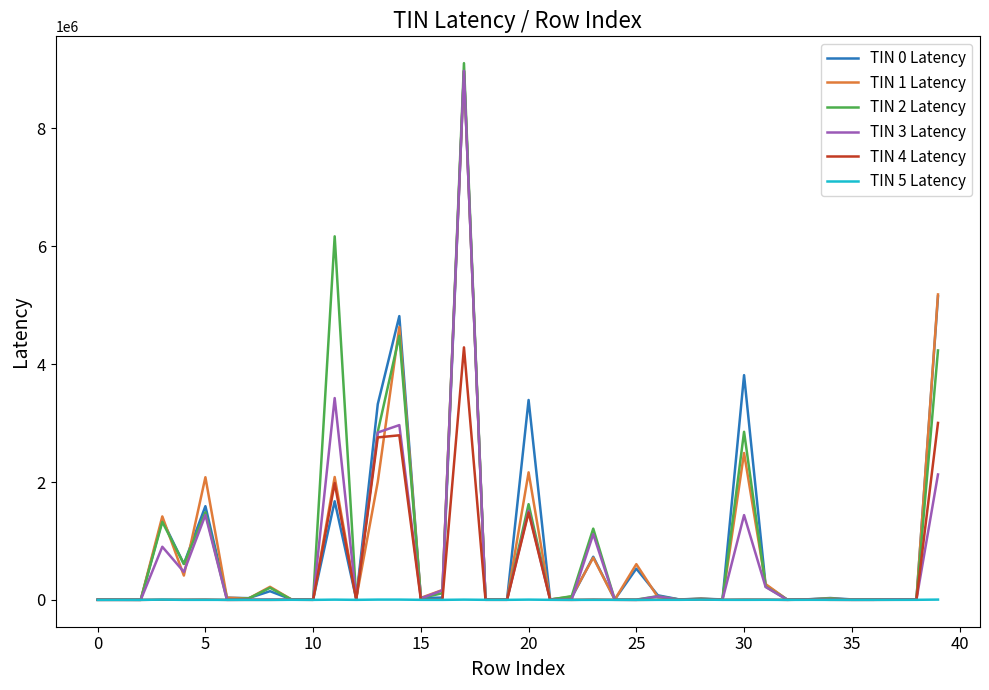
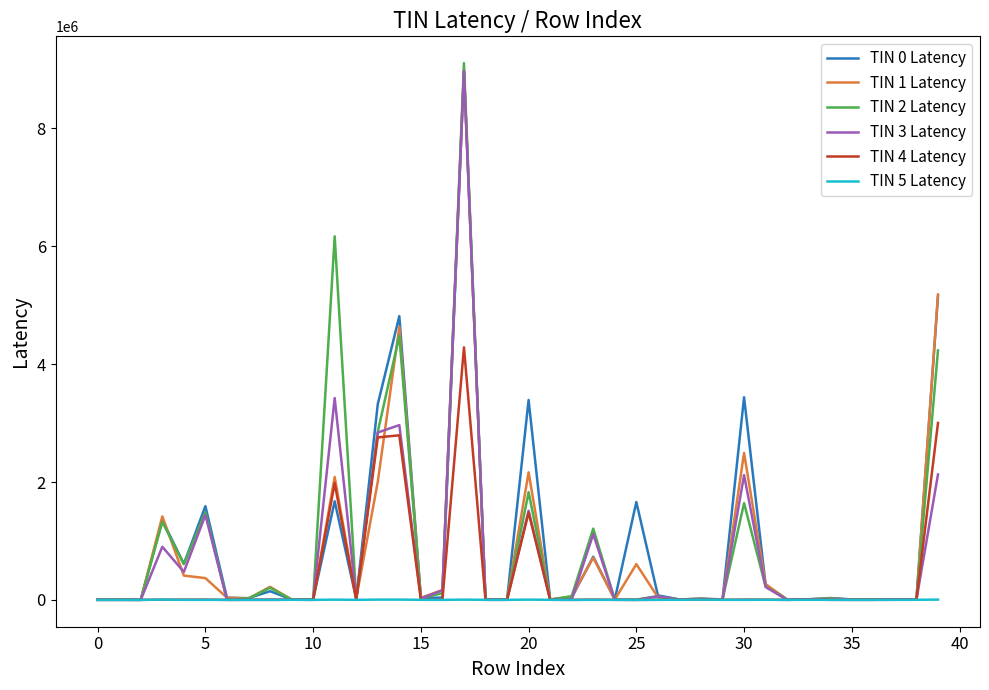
TIN 1 Latency, 5: 2100000 -> 400000
TIN 2 Latency, 20: 1600000 -> 1800000
TIN 0 Latency, 25: 500000 -> 1700000
TIN 0 Latency, 30: 3800000 -> 3400000
TIN 2 Latency, 30: 2900000 -> 1600000
TIN 3 Latency, 30: 1400000 -> 2100000
